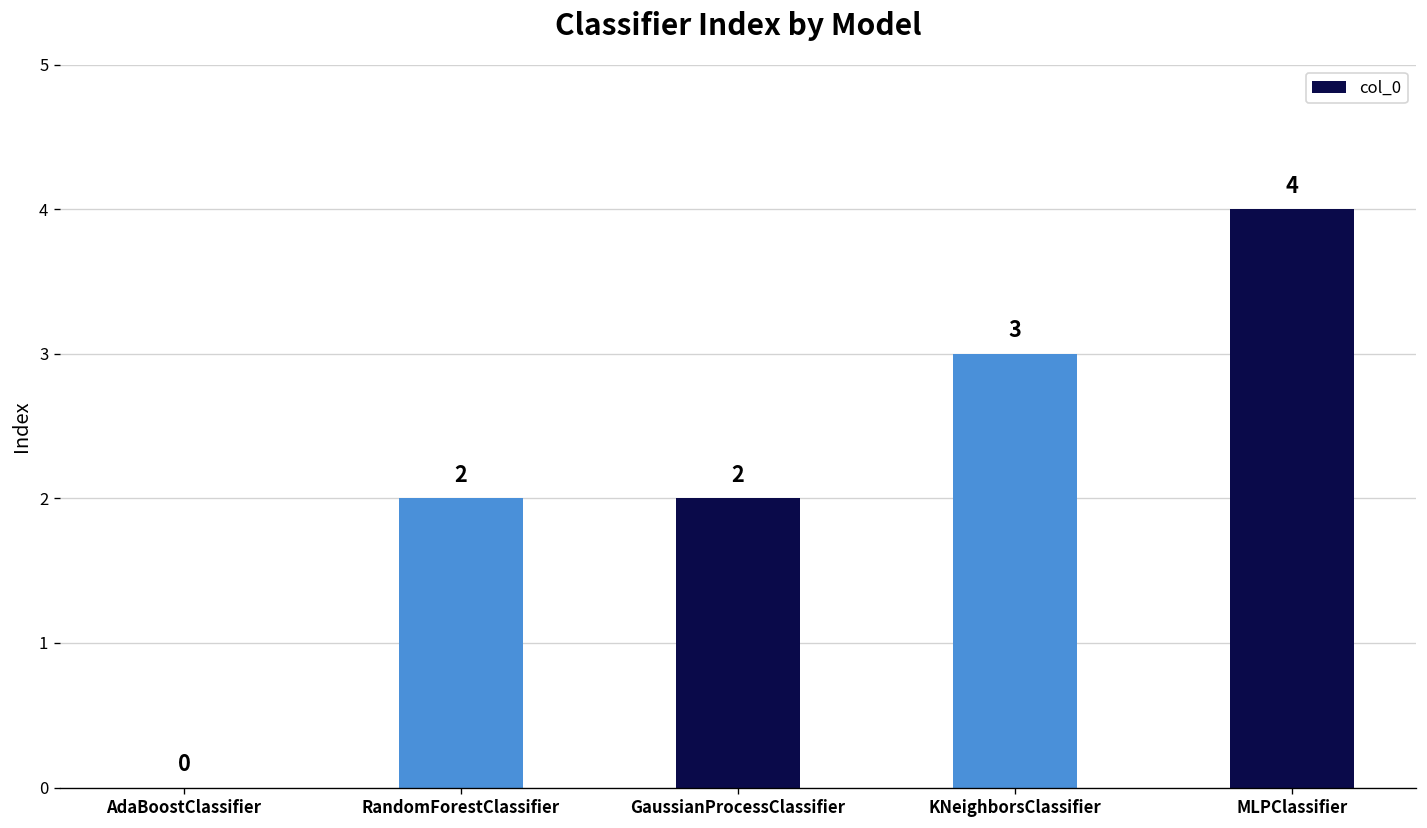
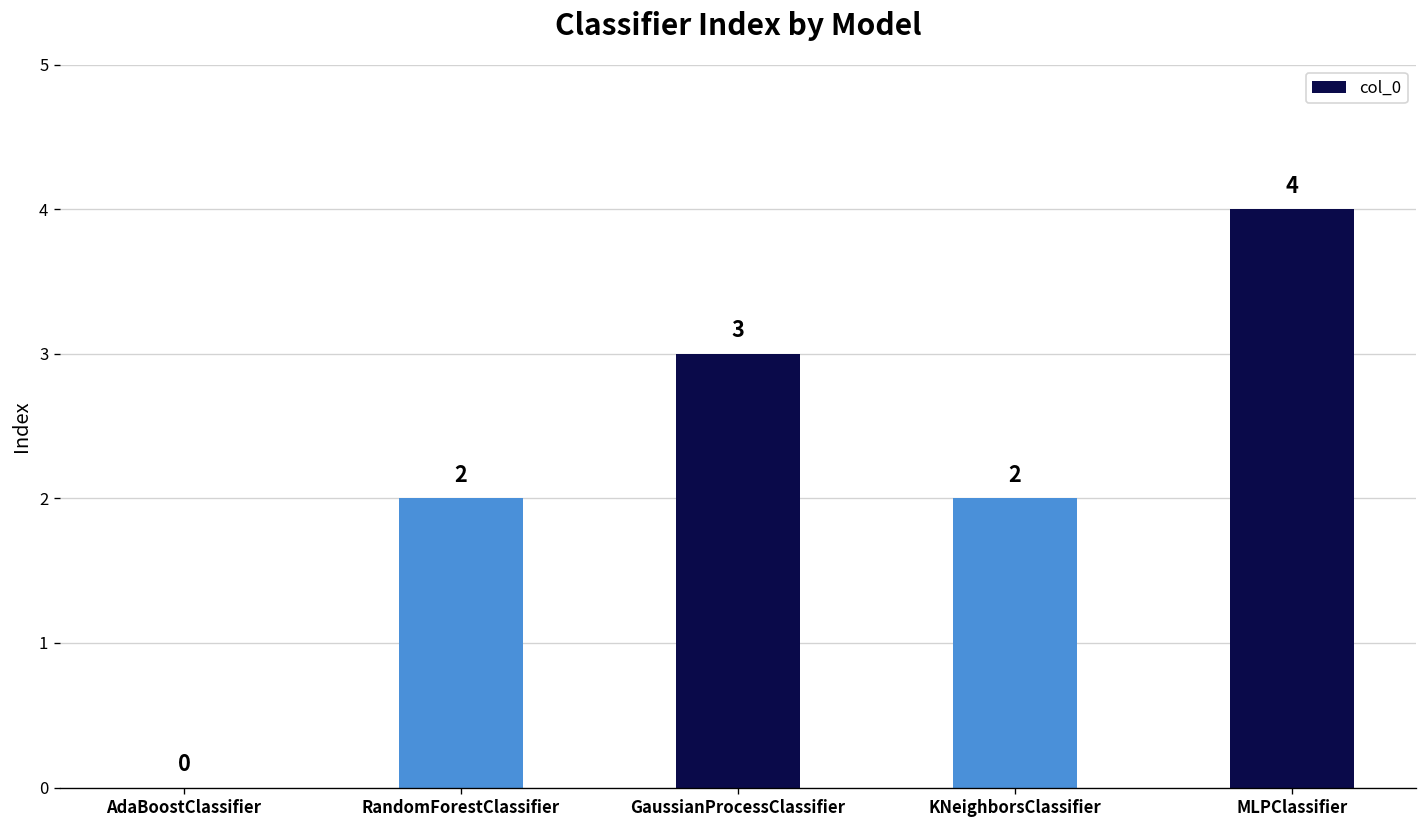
GaussianProcessClassifier: 2 -> 3
KNeighborsClassifier: 3 -> 2
